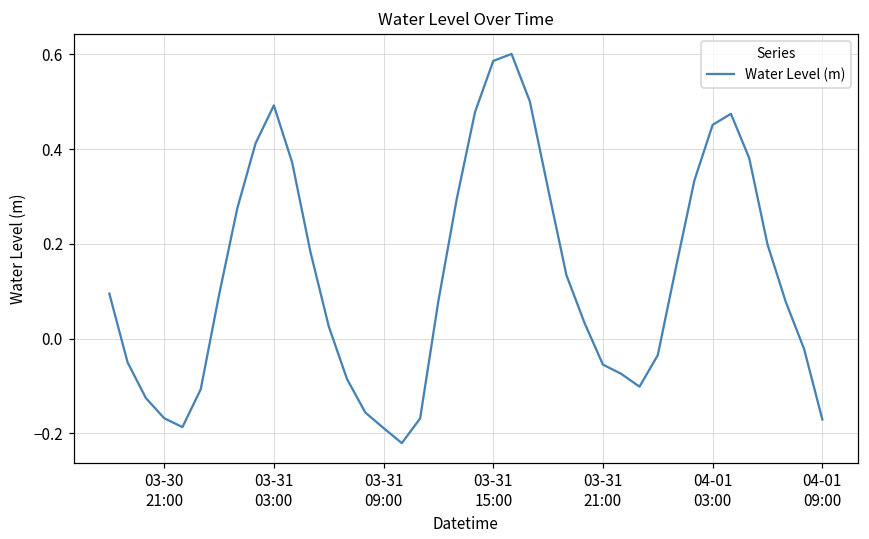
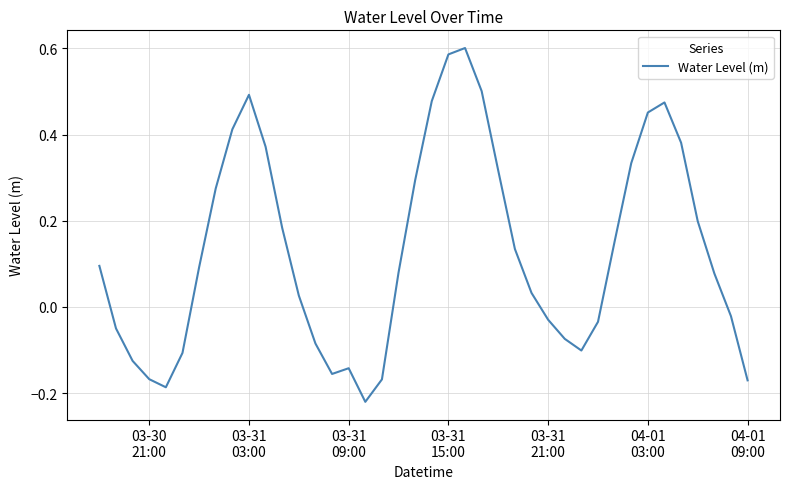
03-31 09:00: -0.19 -> -0.14
03-31 21:00: -0.05 -> -0.03
